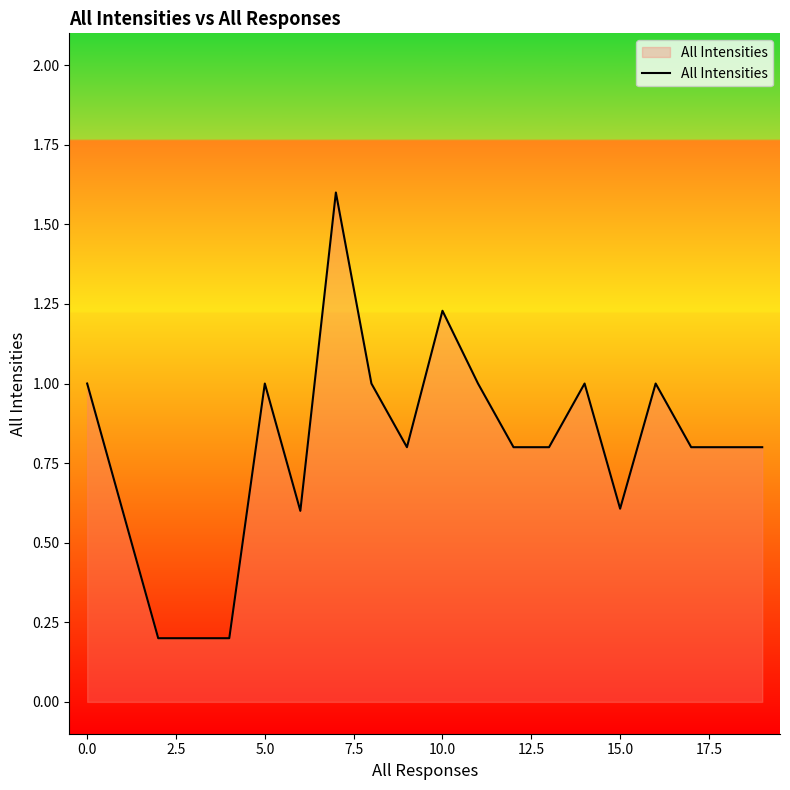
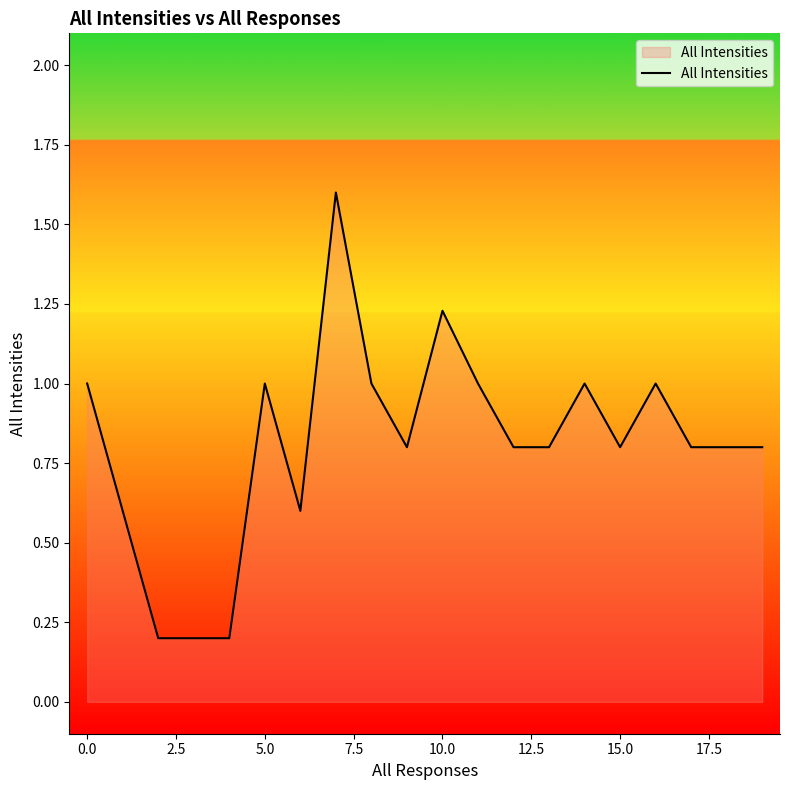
15.0: 0.61 -> 0.80
